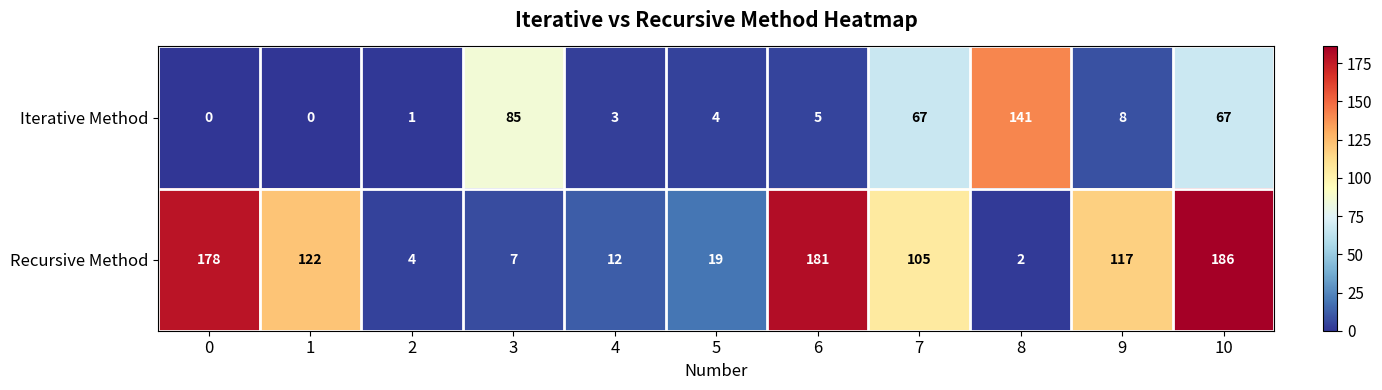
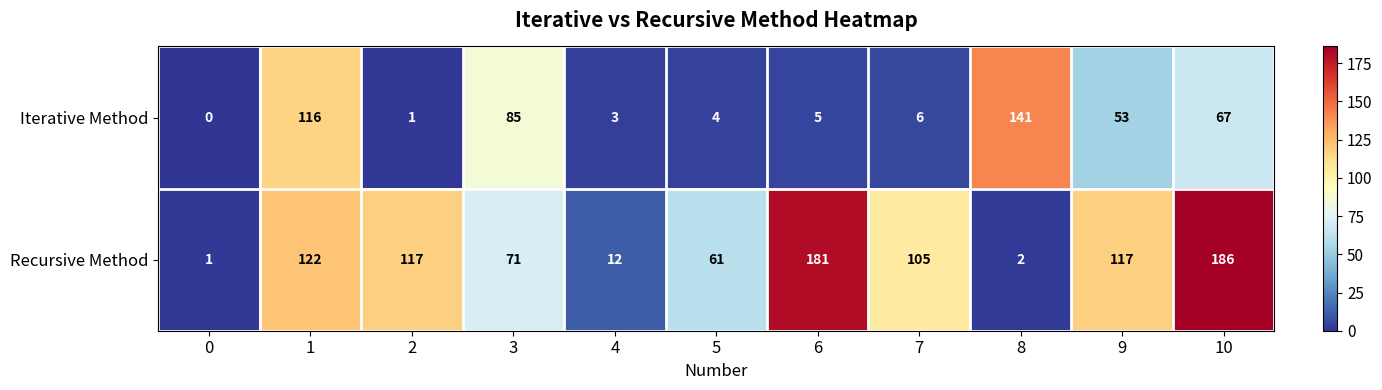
Iterative Method, 1: 0 -> 116
Iterative Method, 7: 67 -> 6
Iterative Method, 9: 8 -> 53
Recursive Method, 0: 178 -> 1
Recursive Method, 2: 4 -> 117
Recursive Method, 3: 7 -> 71
Recursive Method, 5: 19 -> 61
